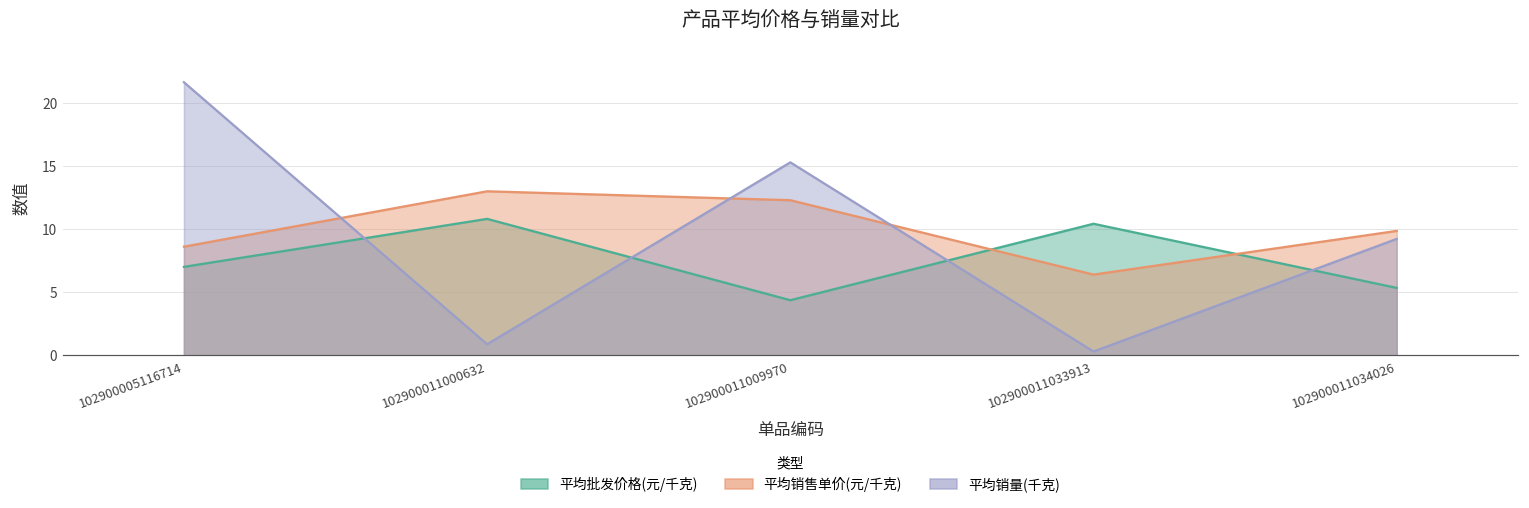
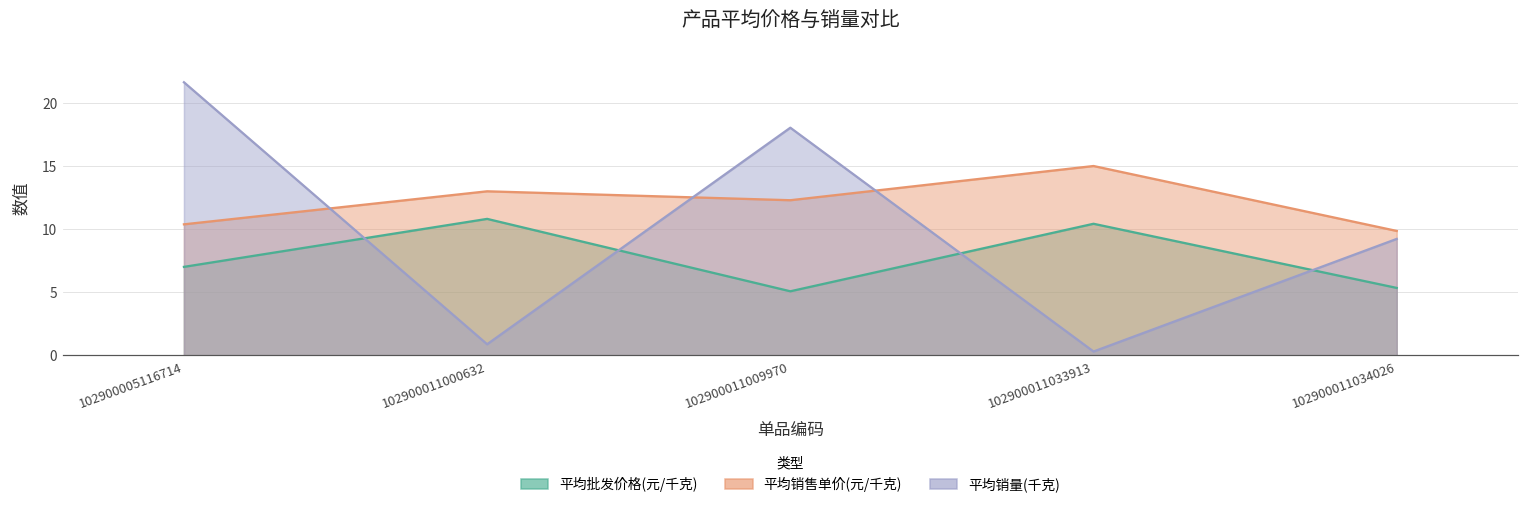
平均销售单价(元/千克), 102900005116714: 8.6 -> 10.4
平均批发价格(元/千克), 102900011009970: 4.4 -> 5.1
平均销量(千克), 102900011009970: 15.3 -> 18.0
平均销售单价(元/千克), 102900011033913: 6.4 -> 15.0
